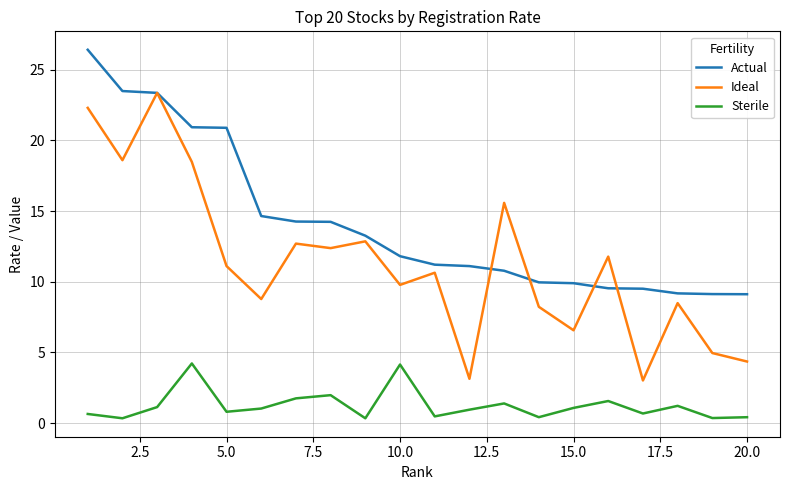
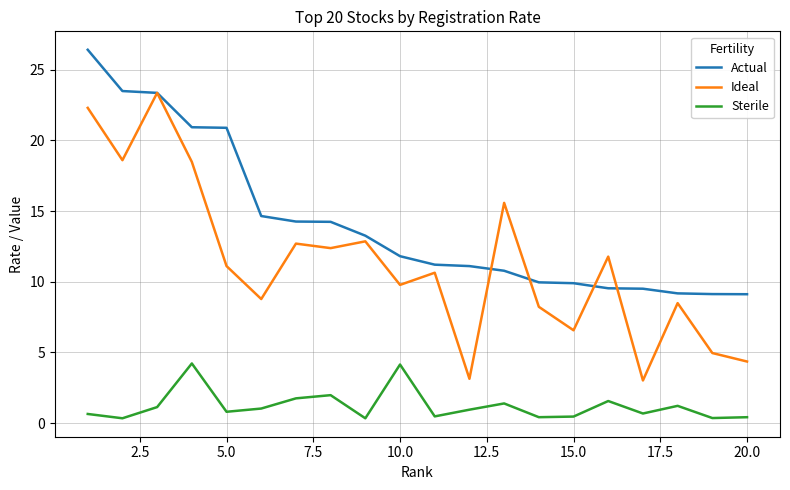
Sterile, 15.0: 1.1 -> 0.5
